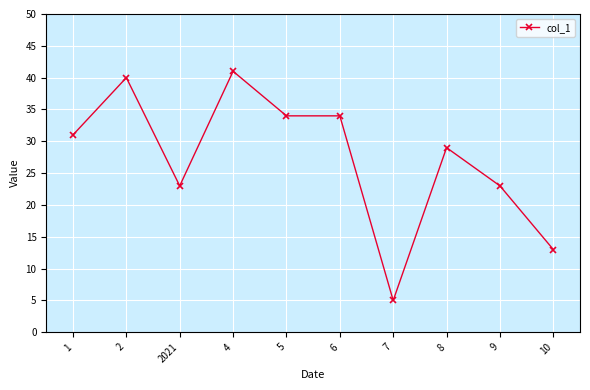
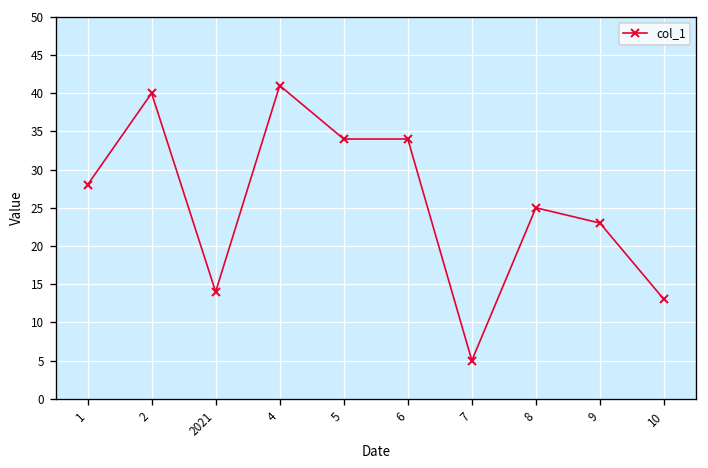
1: 31 -> 28
2021: 23 -> 14
8: 29 -> 25
